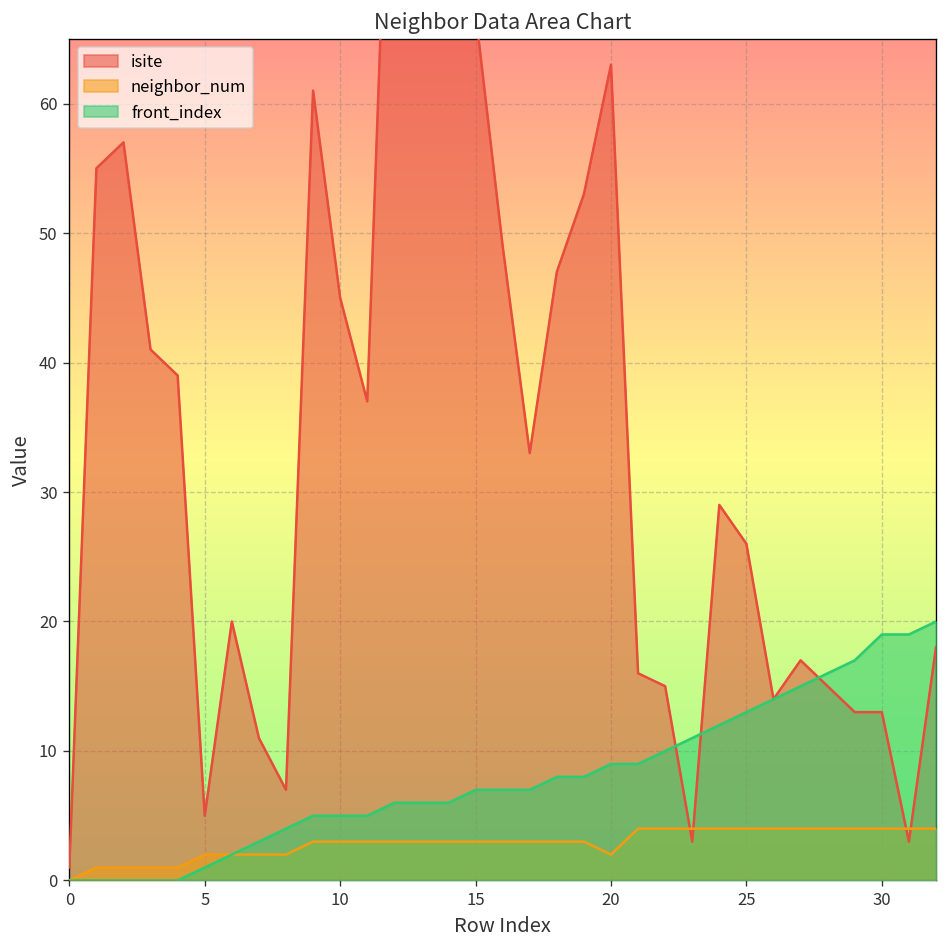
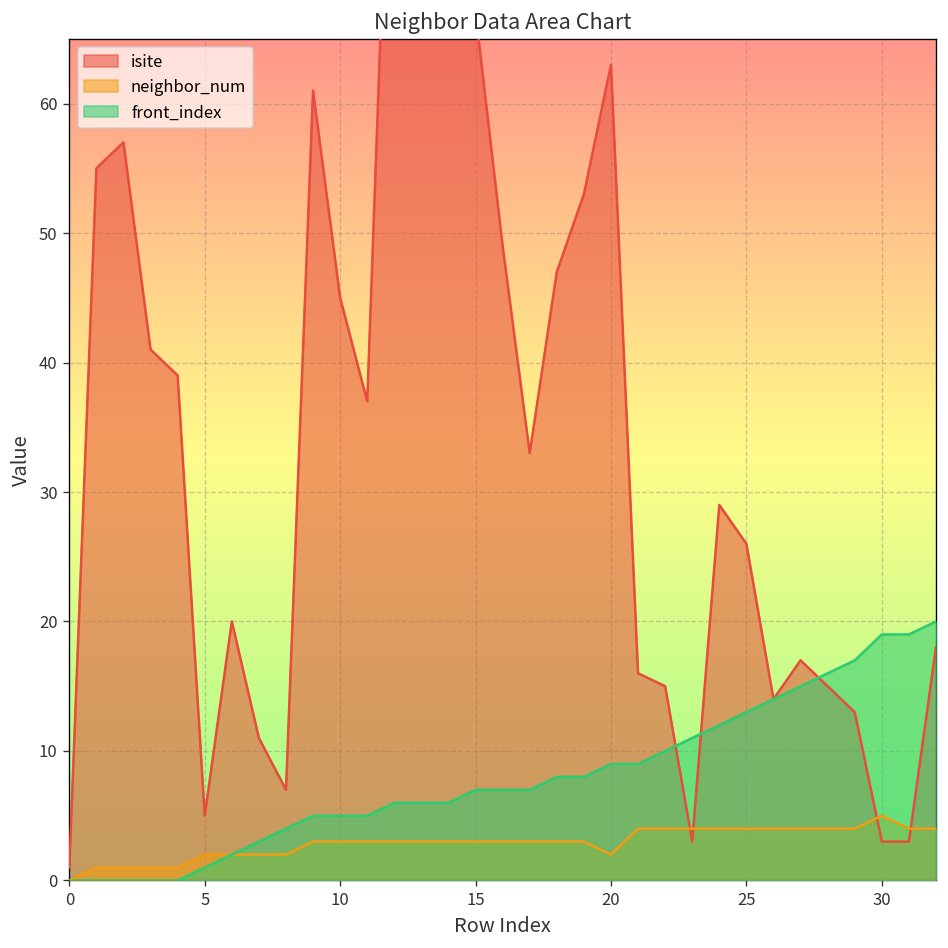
isite, 30: 13 -> 3
neighbor_num, 30: 4 -> 5
